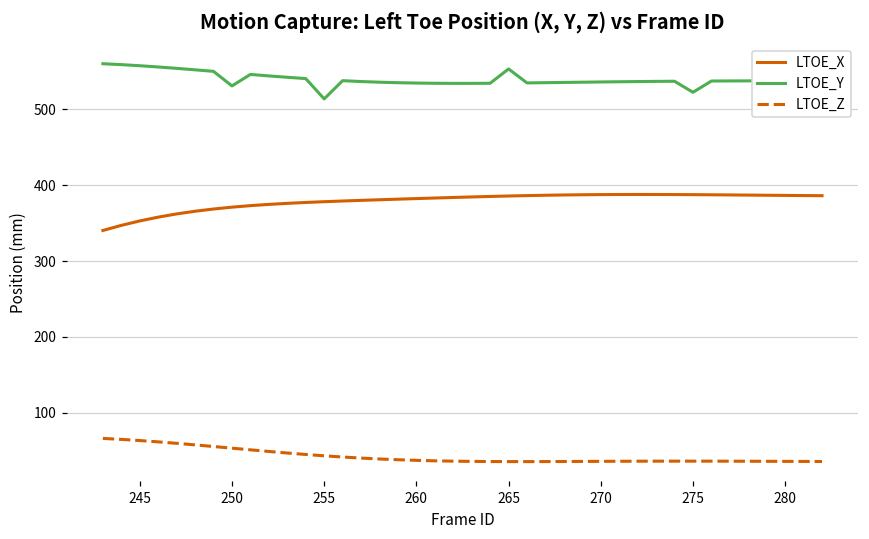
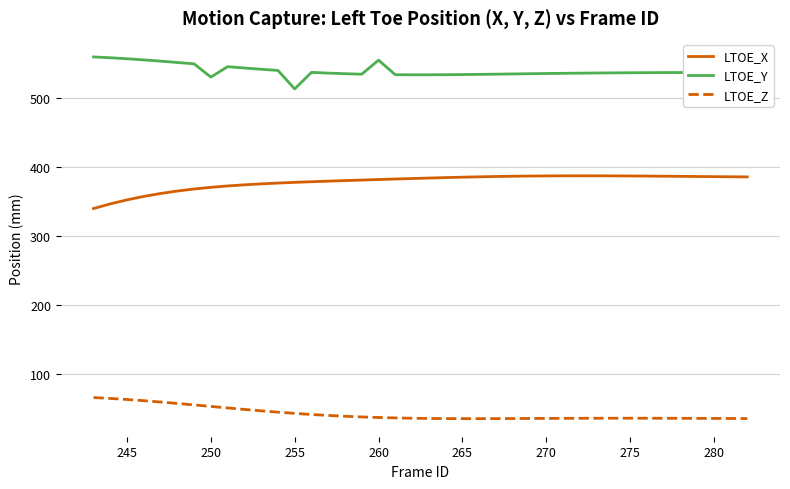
LTOE_Y, 260: 530 -> 560
LTOE_Y, 265: 550 -> 530
LTOE_Y, 275: 520 -> 540
